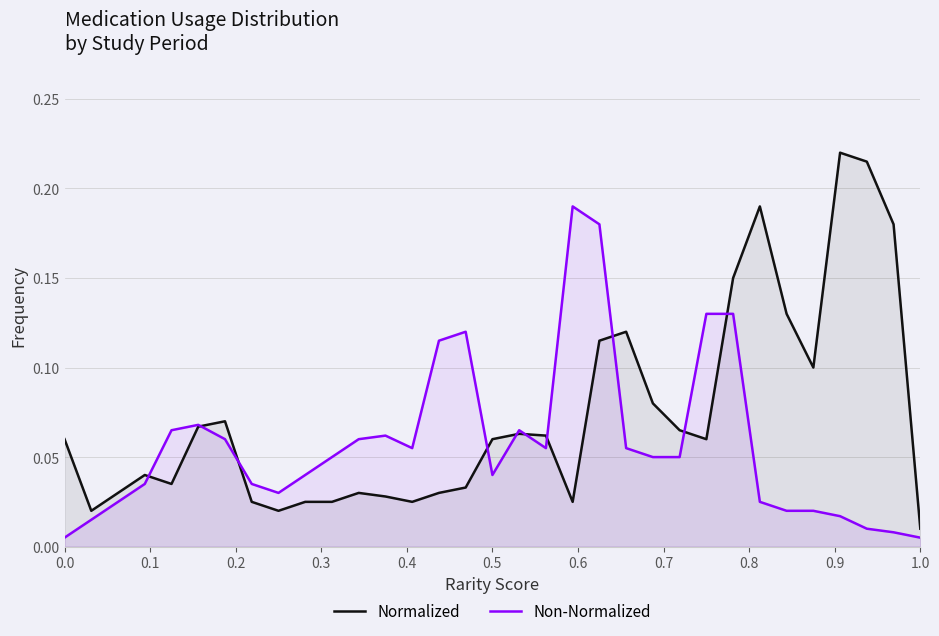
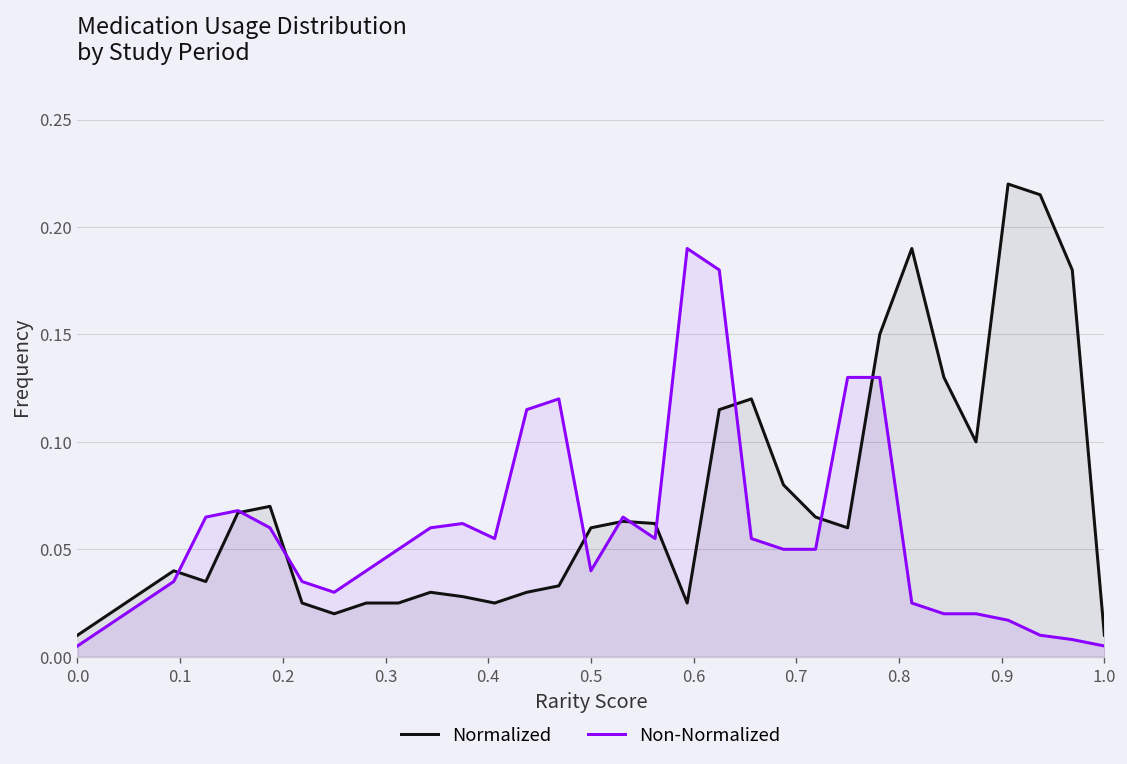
Normalized, 0.0: 0.06 -> 0.01
